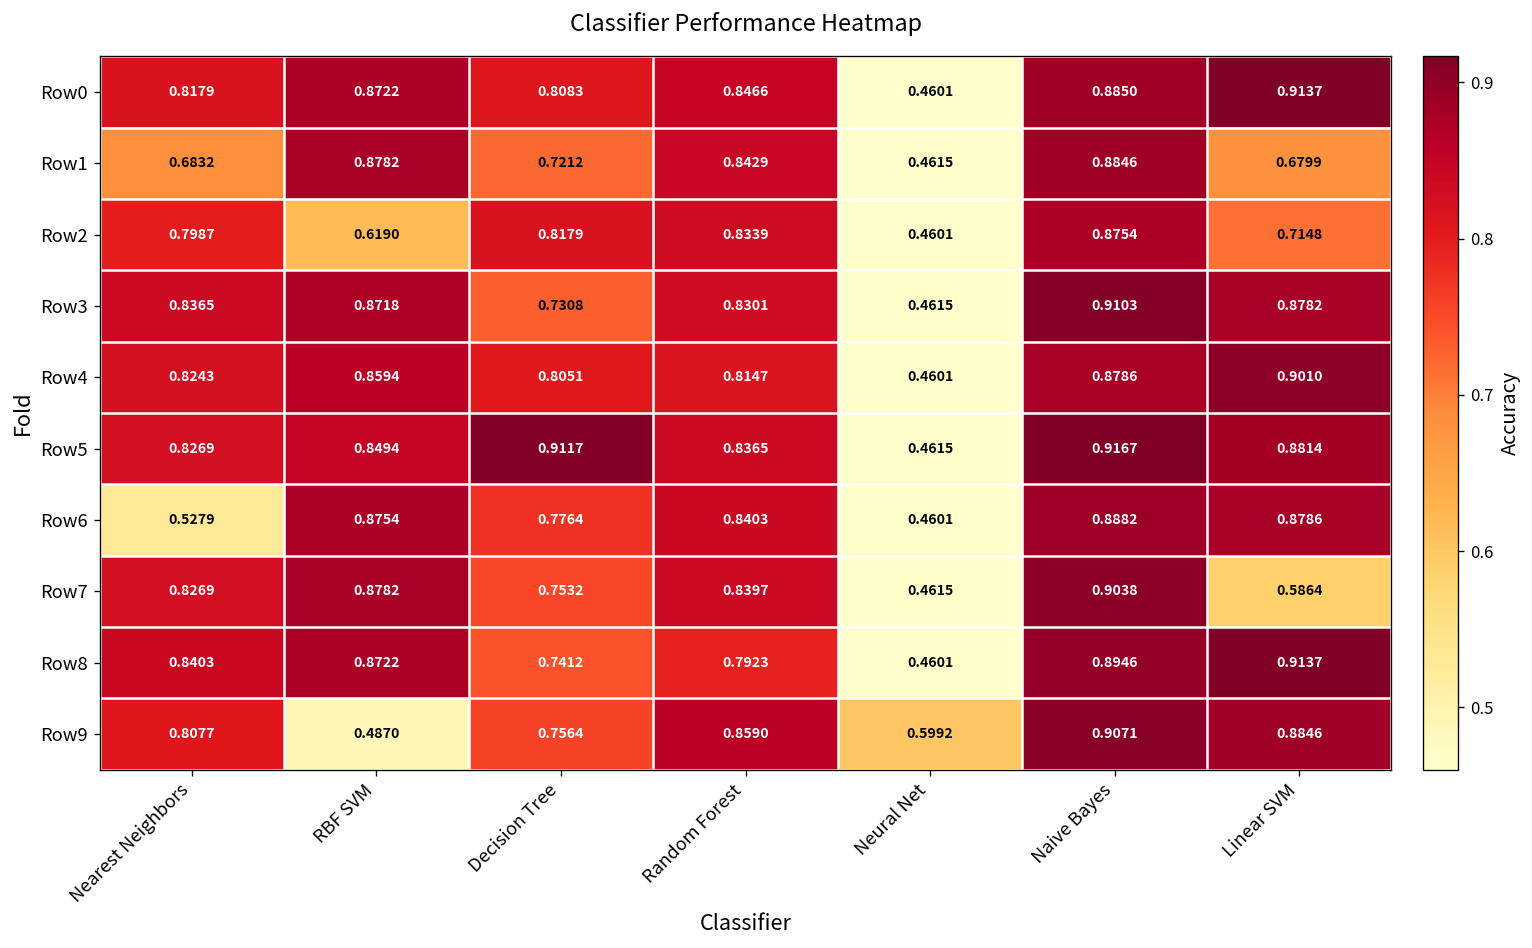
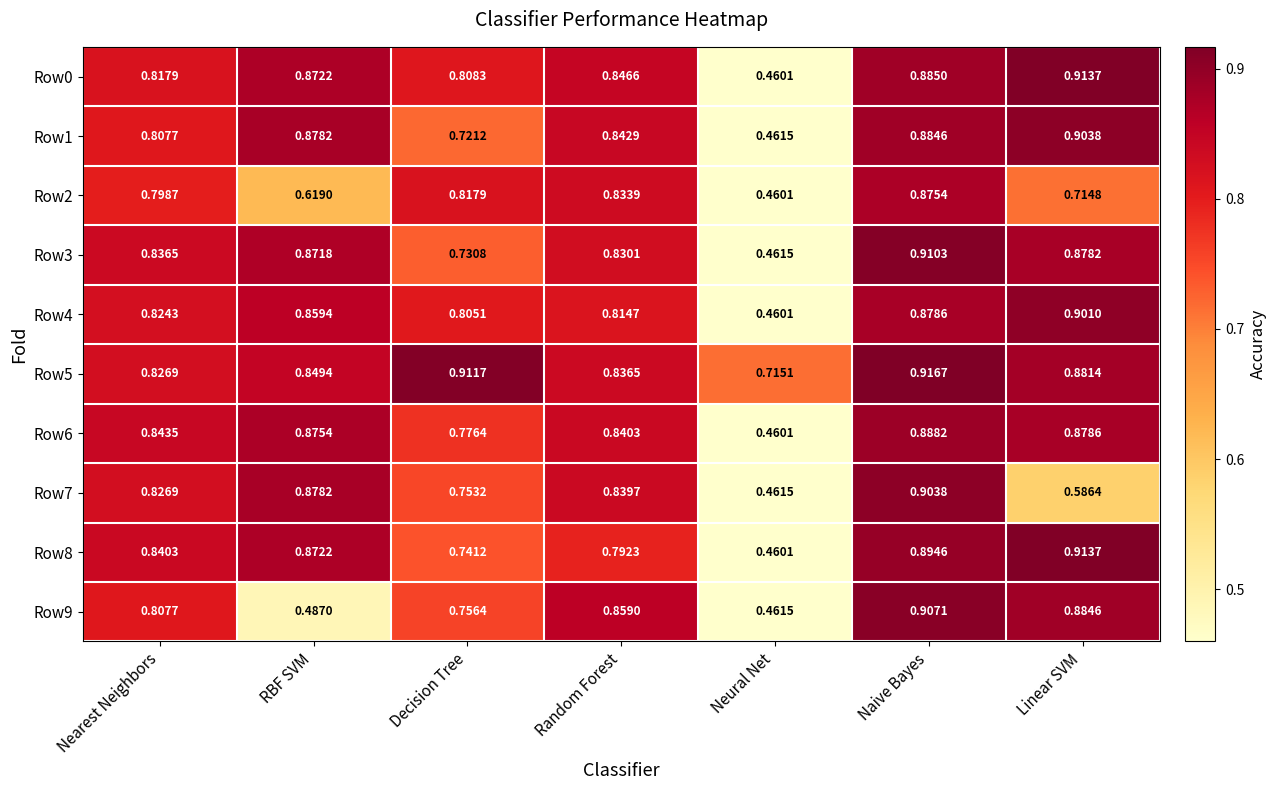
Row1, Nearest Neighbors: 0.6832 -> 0.8077
Row1, Linear SVM: 0.6799 -> 0.9038
Row5, Neural Net: 0.4615 -> 0.7151
Row6, Nearest Neighbors: 0.5279 -> 0.8435
Row9, Neural Net: 0.5992 -> 0.4615
